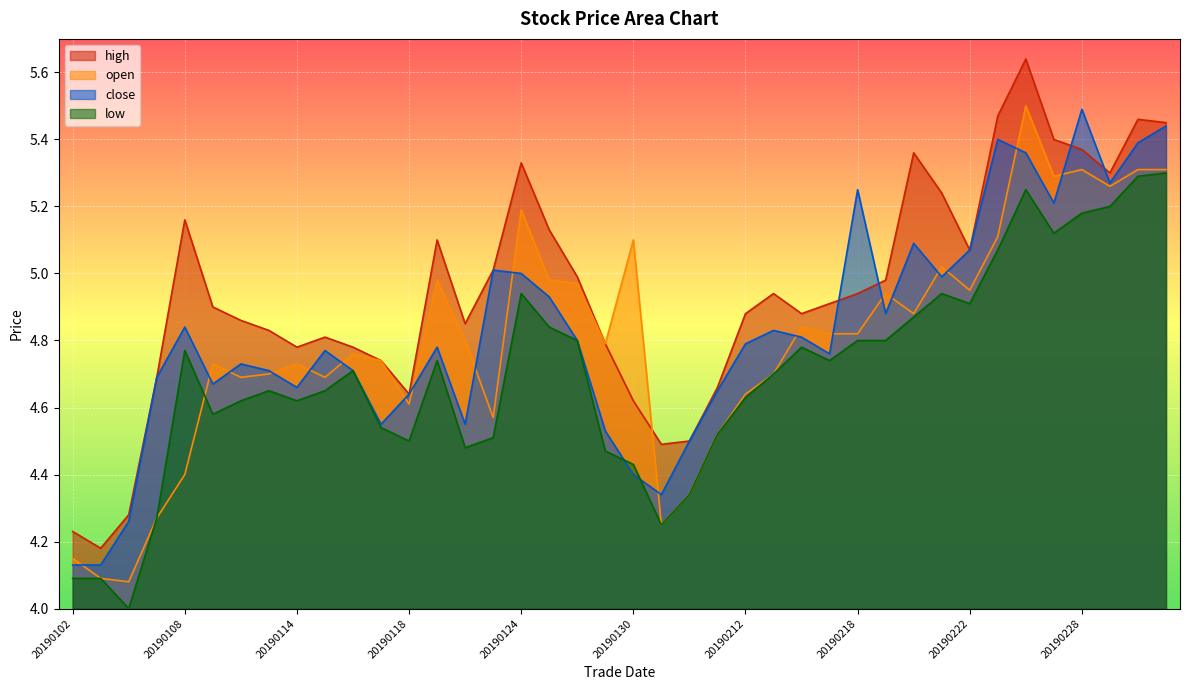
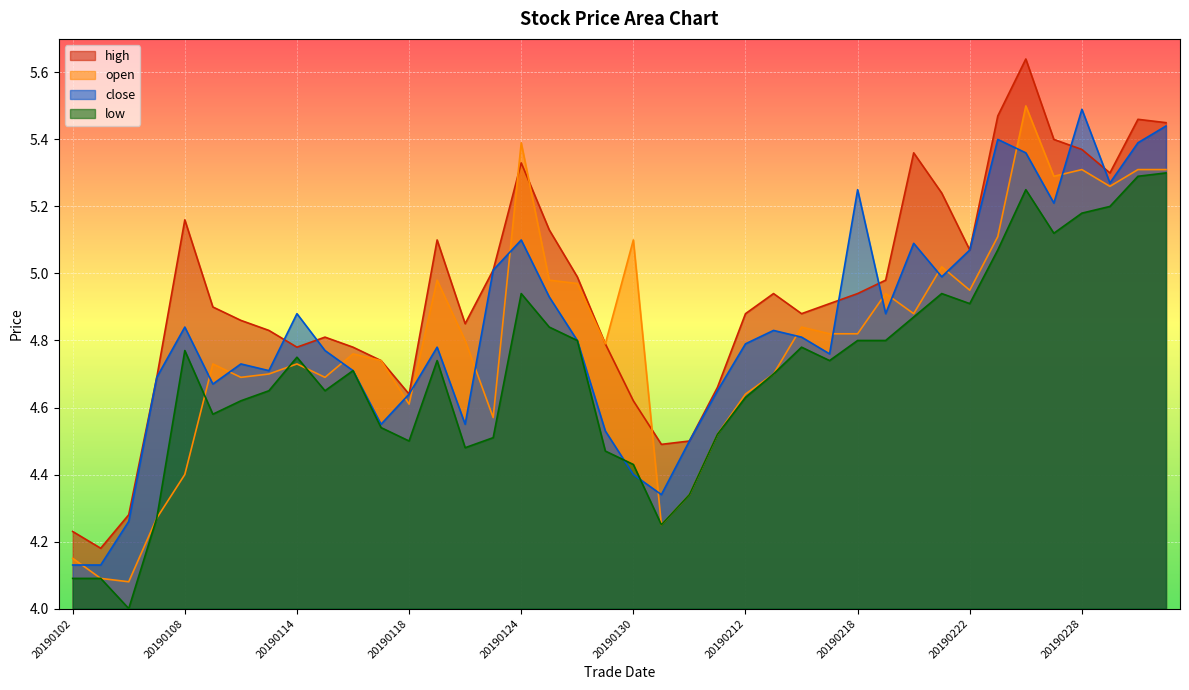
close, 20190114: 4.66 -> 4.88
low, 20190114: 4.62 -> 4.75
open, 20190124: 5.19 -> 5.39
close, 20190124: 5.0 -> 5.1
